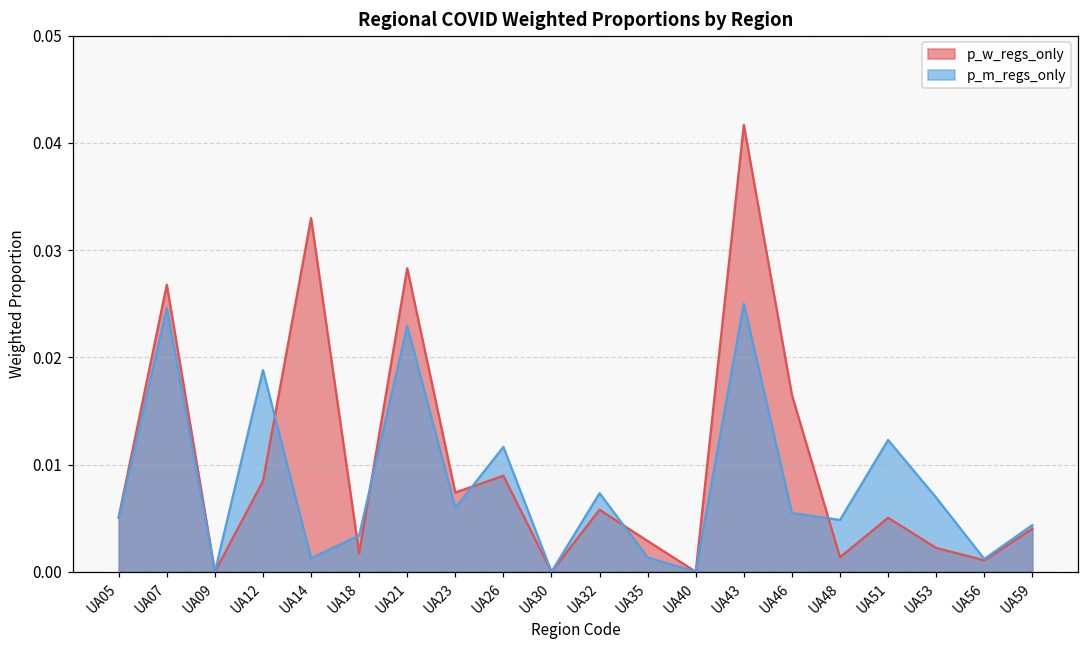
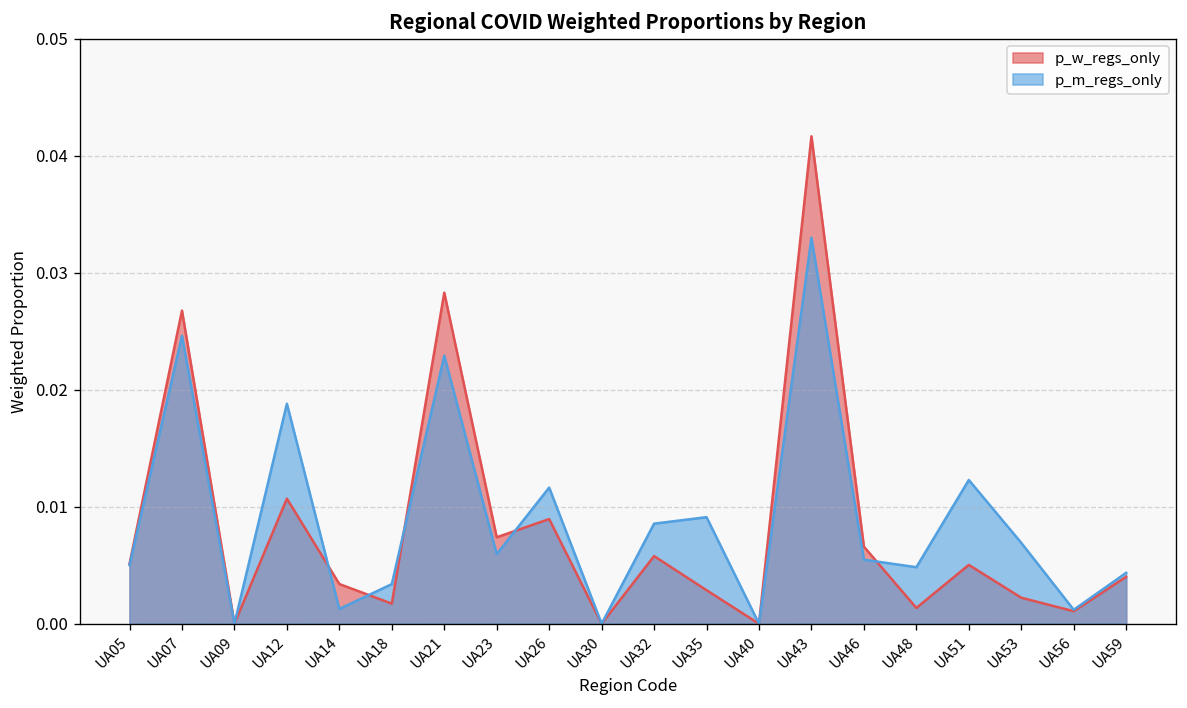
p_w_regs_only, UA12: 0.008 -> 0.011
p_w_regs_only, UA14: 0.033 -> 0.003
p_m_regs_only, UA32: 0.007 -> 0.009
p_m_regs_only, UA35: 0.001 -> 0.009
p_m_regs_only, UA43: 0.025 -> 0.033
p_w_regs_only, UA46: 0.016 -> 0.007
